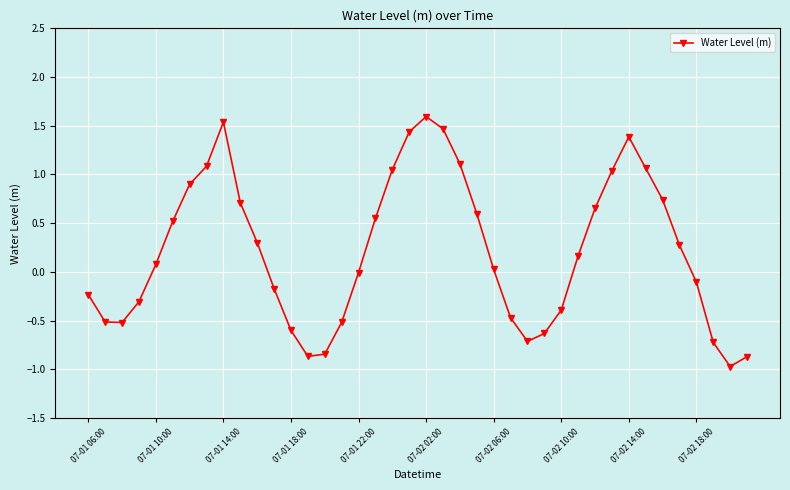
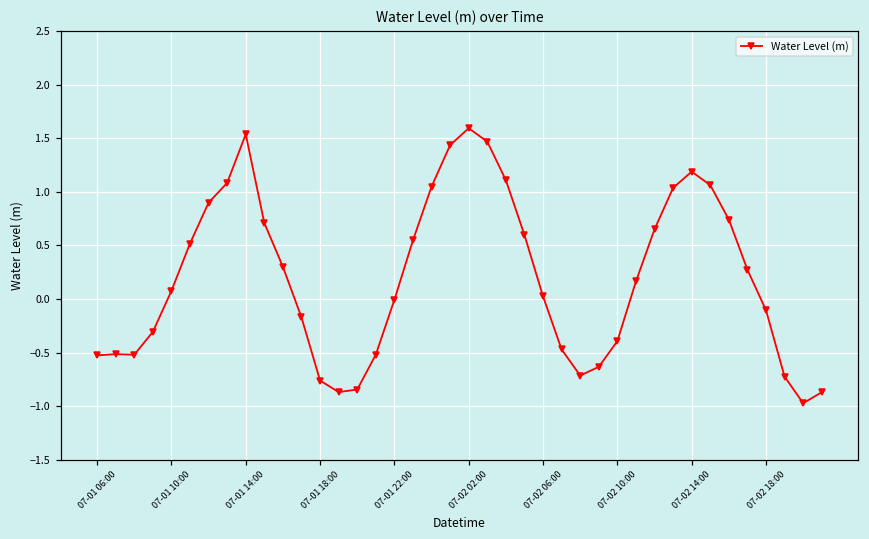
07-01 06:00: -0.2 -> -0.5
07-01 18:00: -0.6 -> -0.8
07-02 14:00: 1.4 -> 1.2
